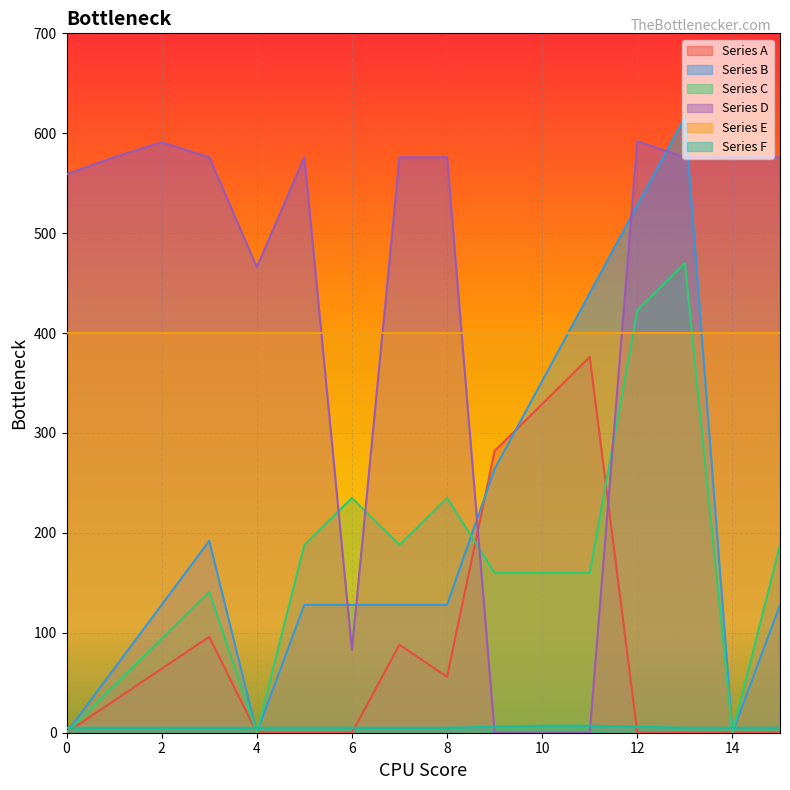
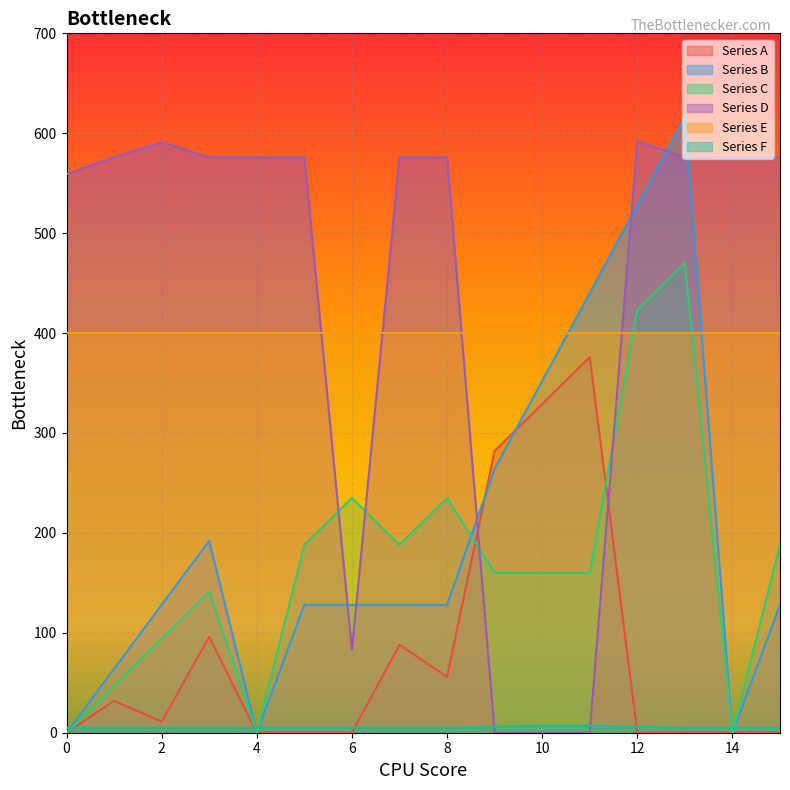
Series A, 2: 60 -> 10
Series D, 4: 470 -> 580
